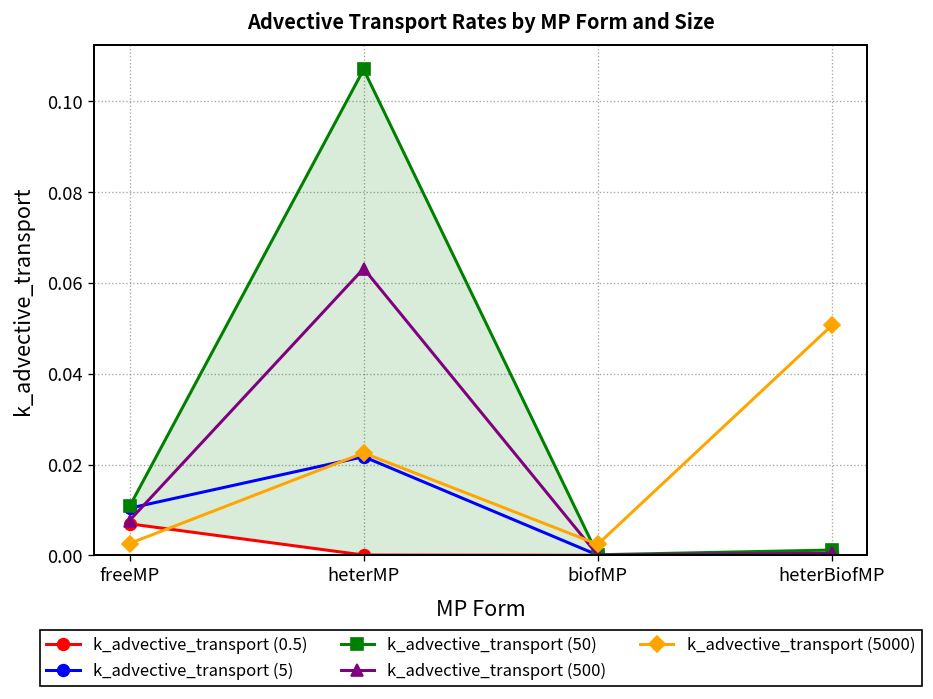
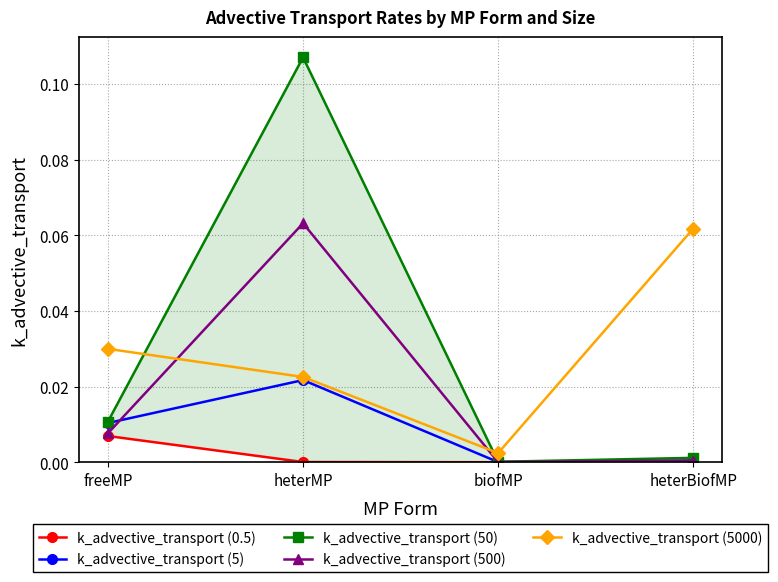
k_advective_transport (5000), freeMP: 0.003 -> 0.030
k_advective_transport (5000), heterBiofMP: 0.051 -> 0.062
